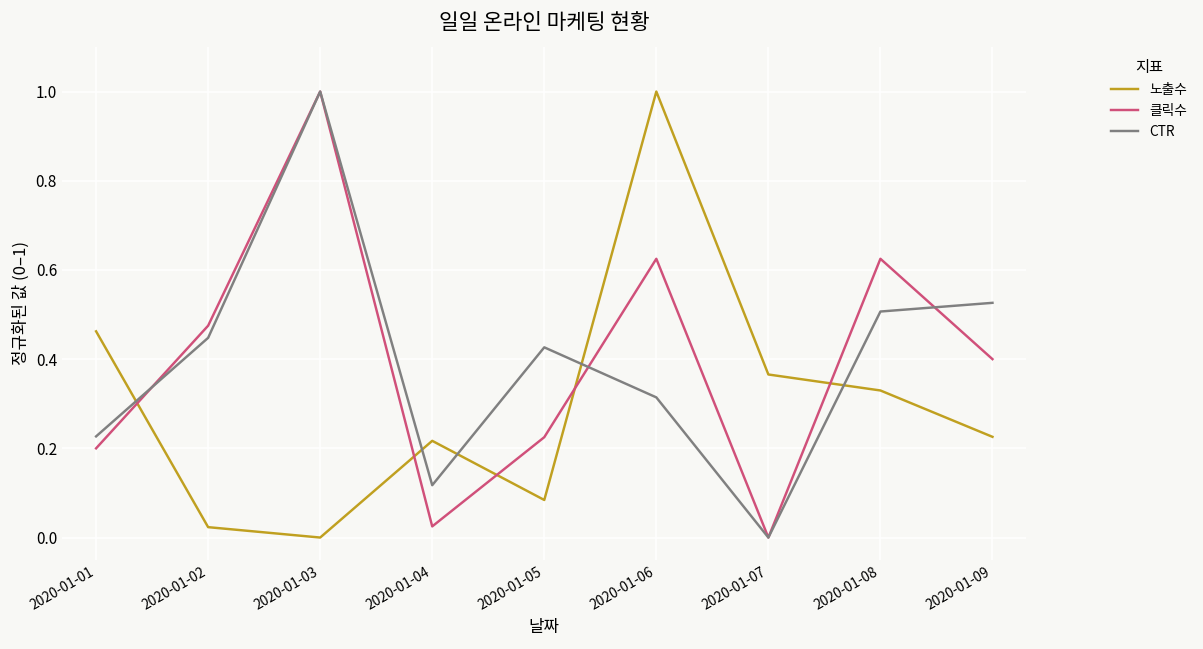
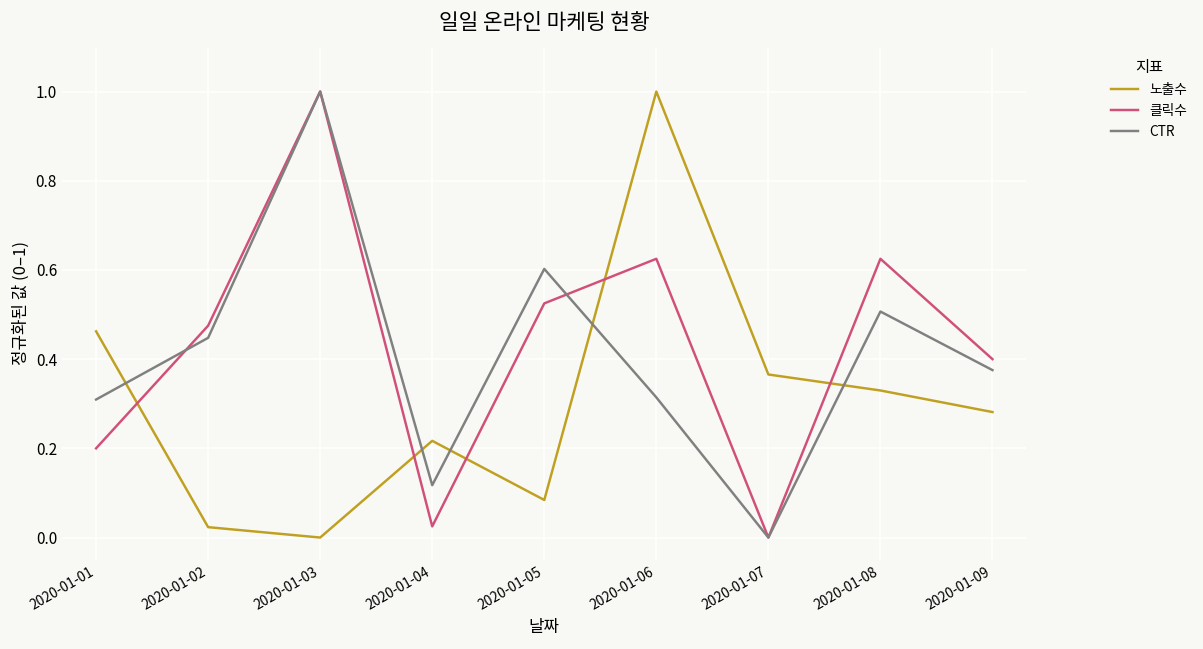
CTR, 2020-01-01: 0.23 -> 0.31
클릭수, 2020-01-05: 0.23 -> 0.53
CTR, 2020-01-05: 0.43 -> 0.60
노출수, 2020-01-09: 0.23 -> 0.28
CTR, 2020-01-09: 0.53 -> 0.38
